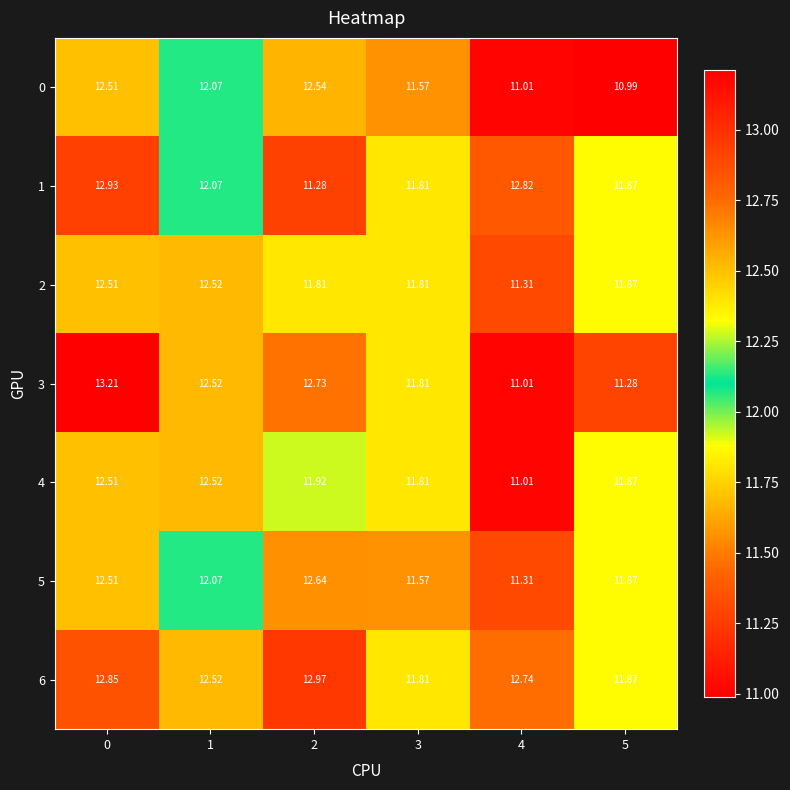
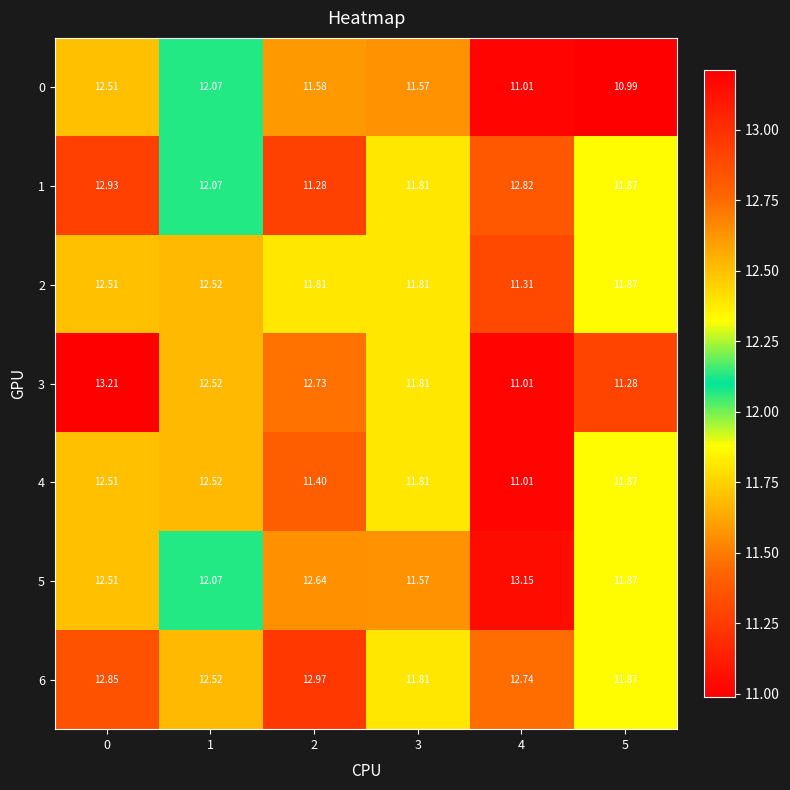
0, 2: 12.54 -> 11.58
4, 2: 11.92 -> 11.40
5, 4: 11.31 -> 13.15
